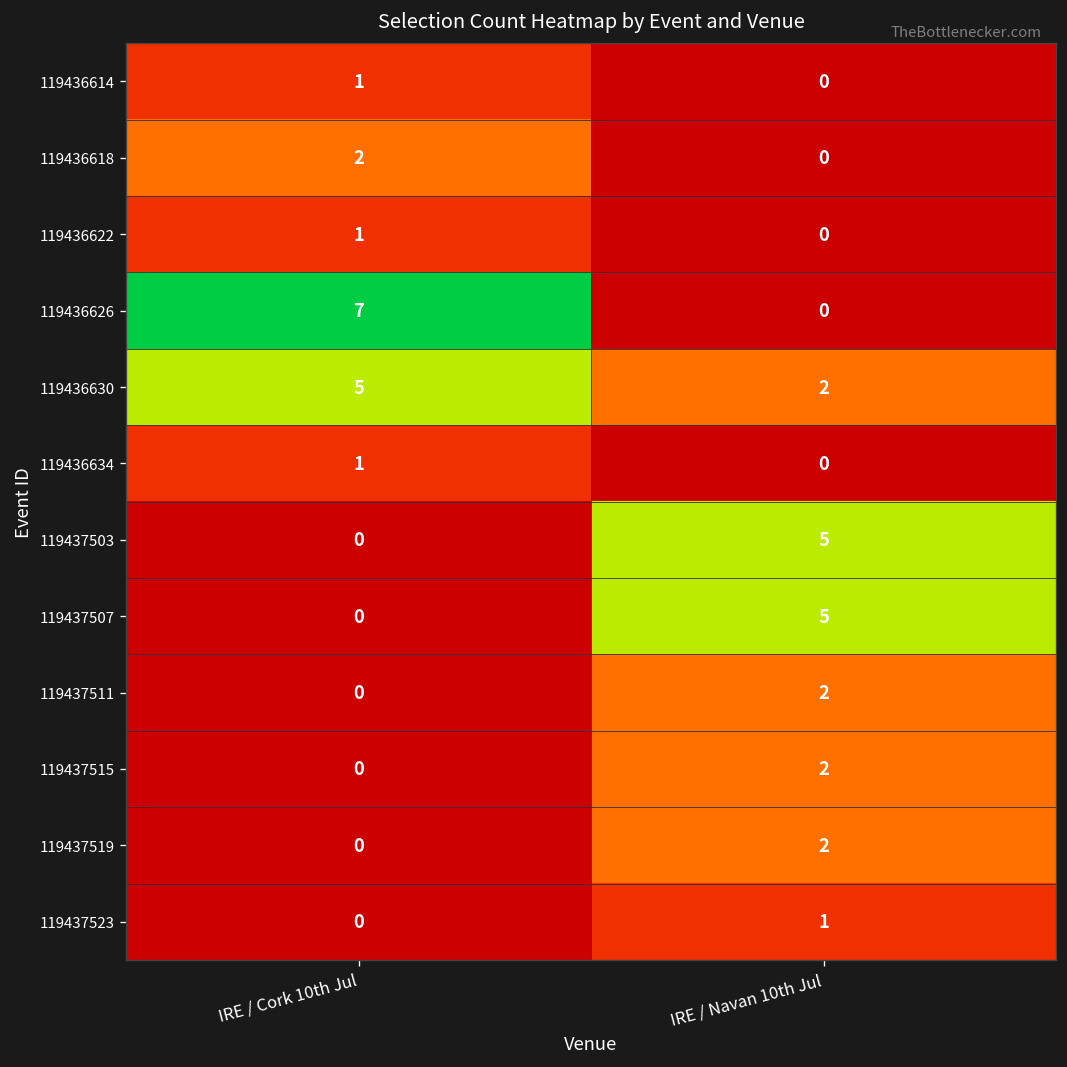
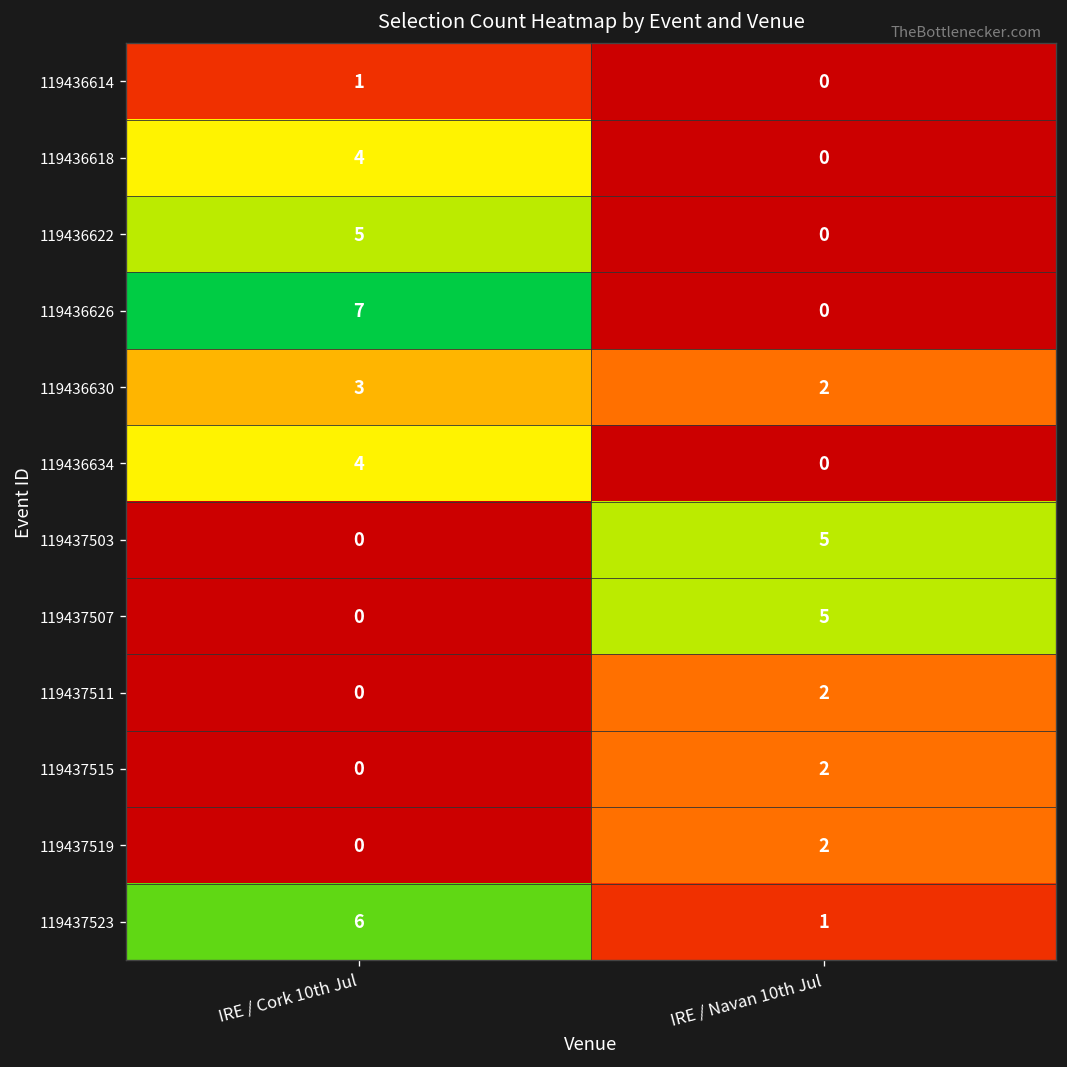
119436618, IRE / Cork 10th Jul: 2 -> 4
119436622, IRE / Cork 10th Jul: 1 -> 5
119436630, IRE / Cork 10th Jul: 5 -> 3
119436634, IRE / Cork 10th Jul: 1 -> 4
119437523, IRE / Cork 10th Jul: 0 -> 6
